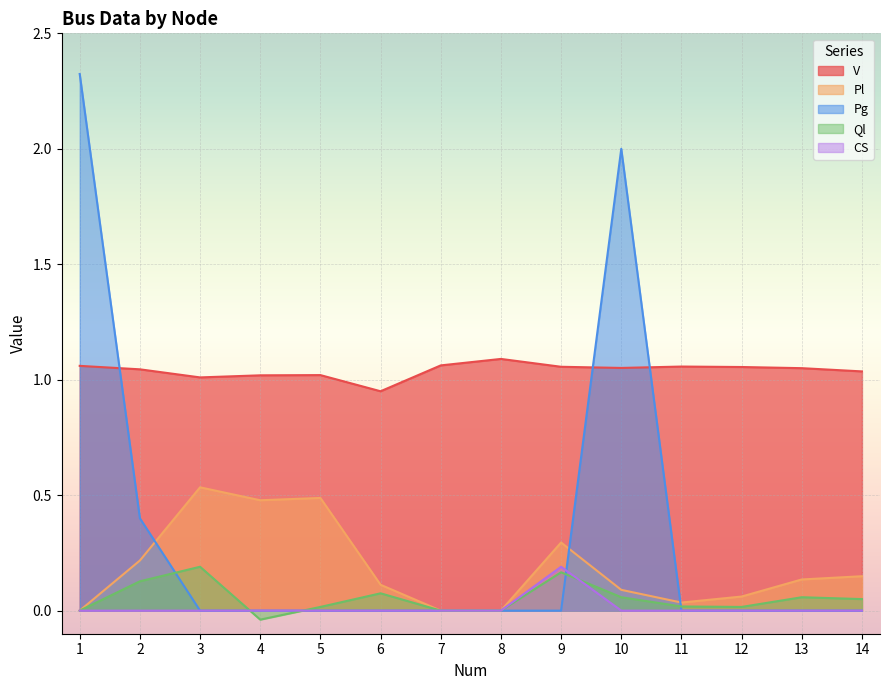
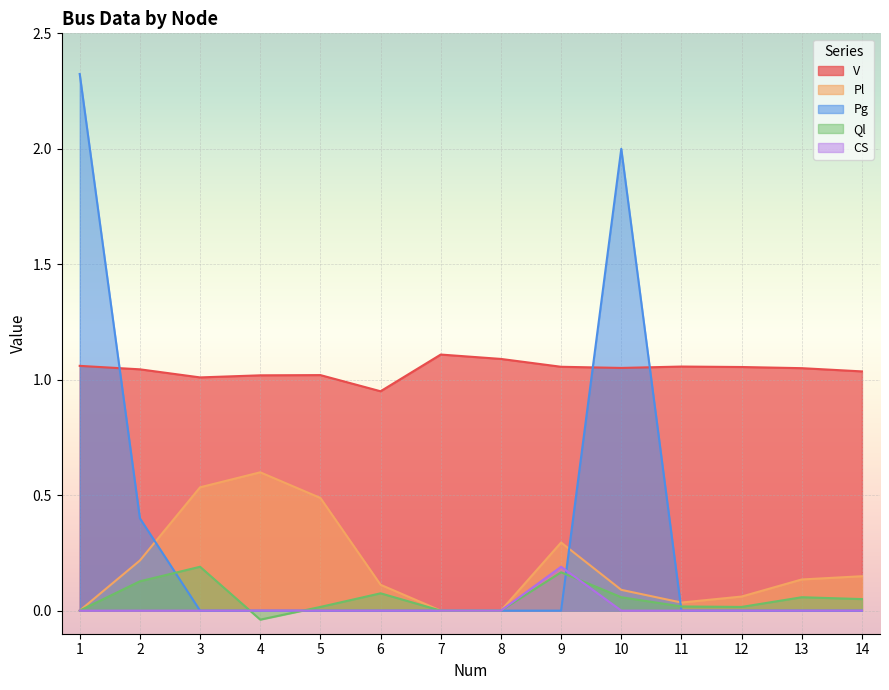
Pl, 4: 0.48 -> 0.60
V, 7: 1.06 -> 1.11
